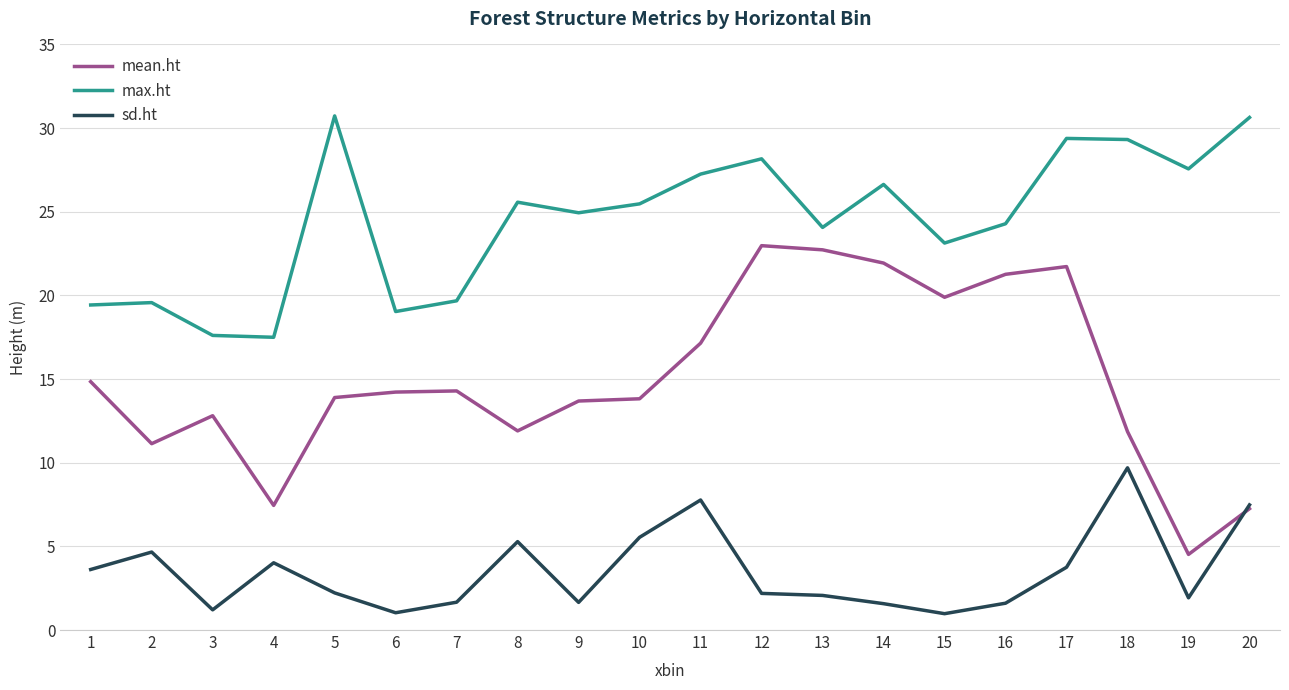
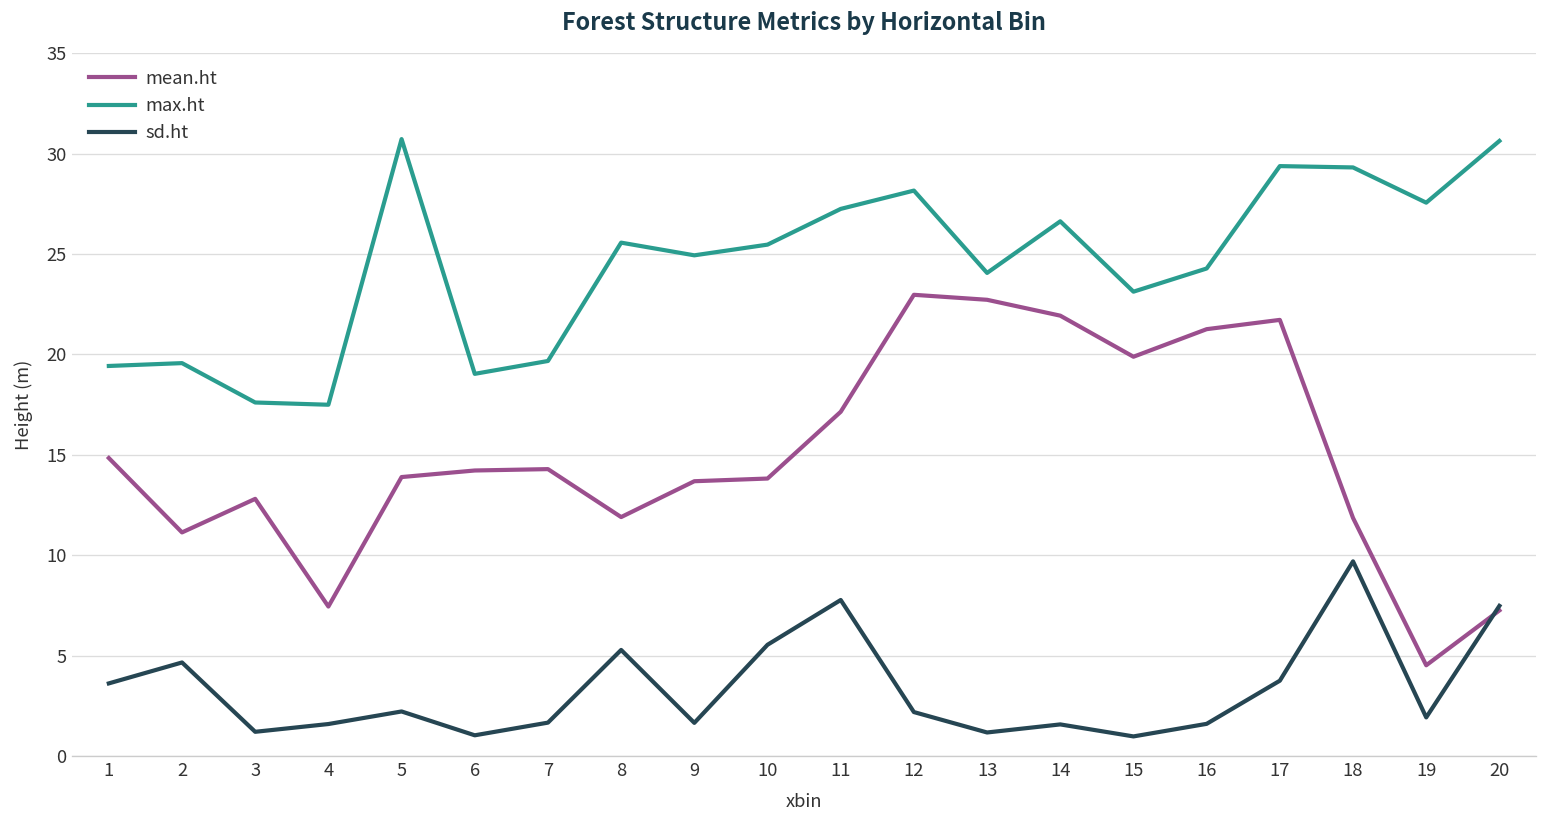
sd.ht, 4: 4.0 -> 1.6
sd.ht, 13: 2.1 -> 1.2
